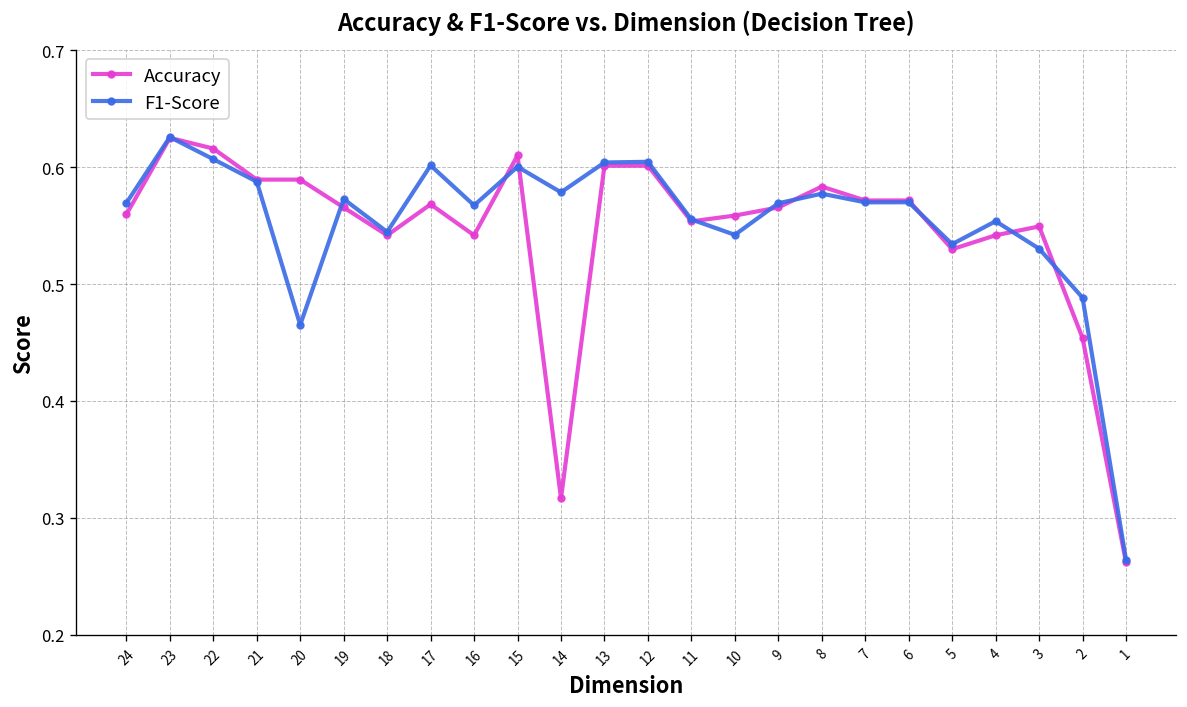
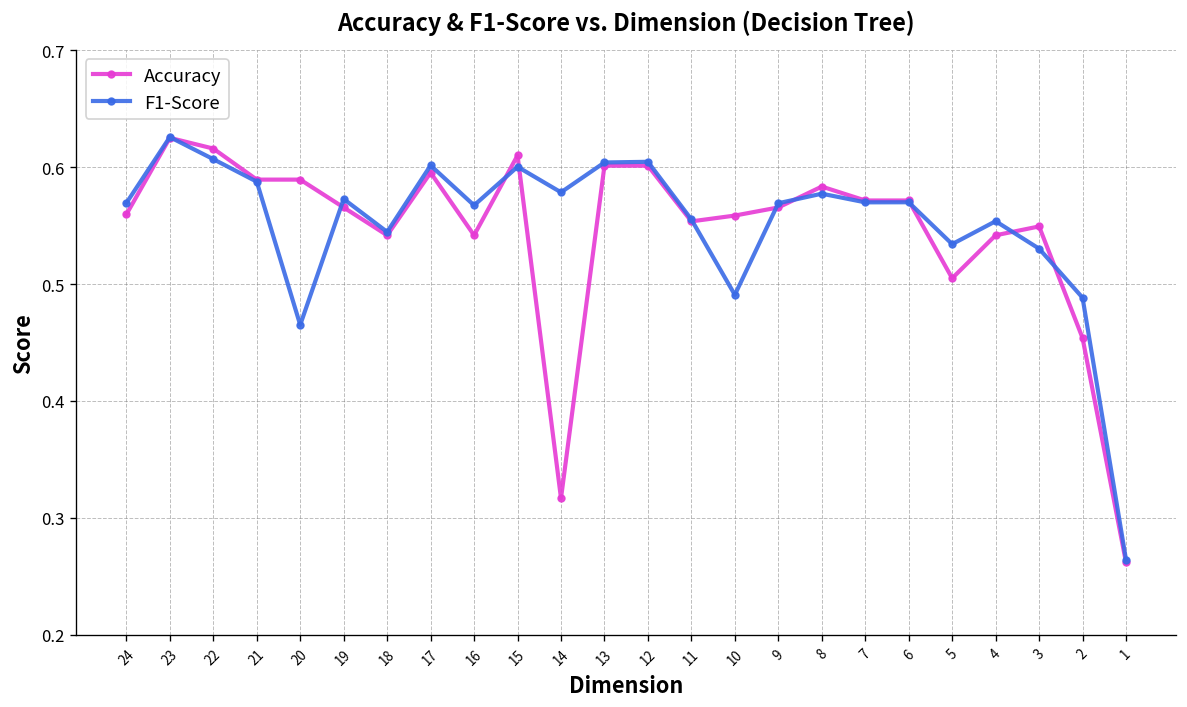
Accuracy, 17: 0.57 -> 0.60
F1-Score, 10: 0.54 -> 0.49
Accuracy, 5: 0.53 -> 0.50
